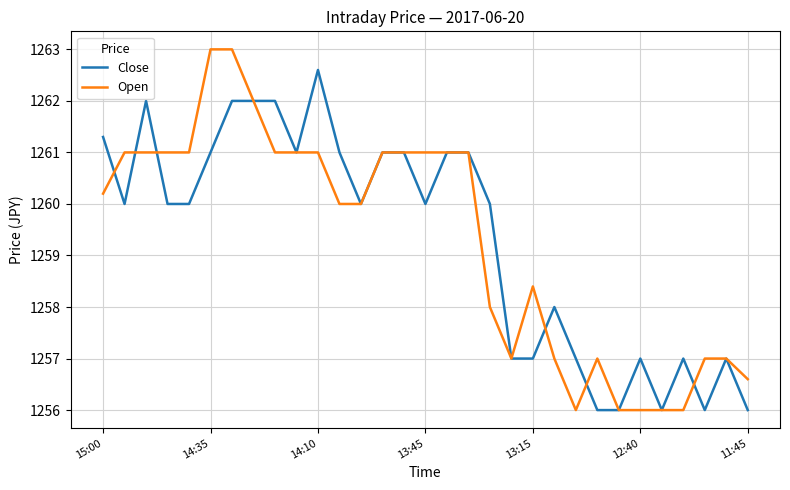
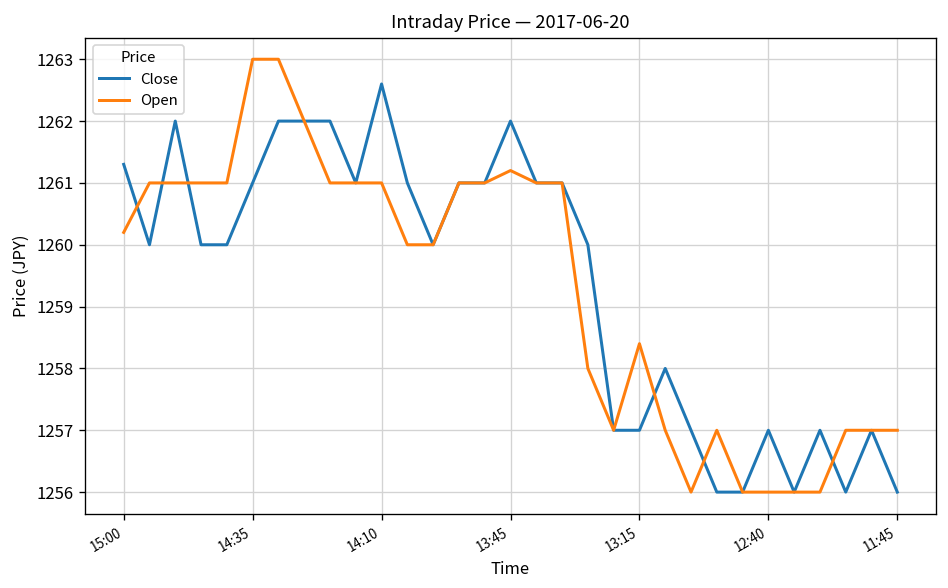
Close, 13:45: 1260 -> 1262
Open, 13:45: 1261.0 -> 1261.2
Open, 11:45: 1256.6 -> 1257.0
